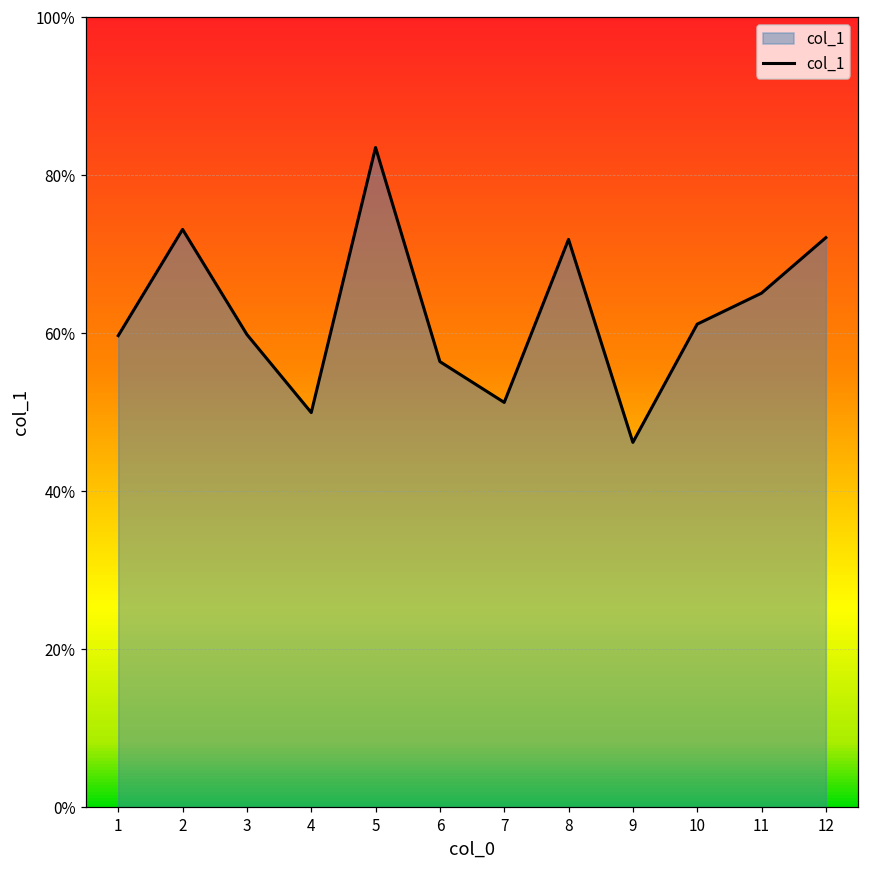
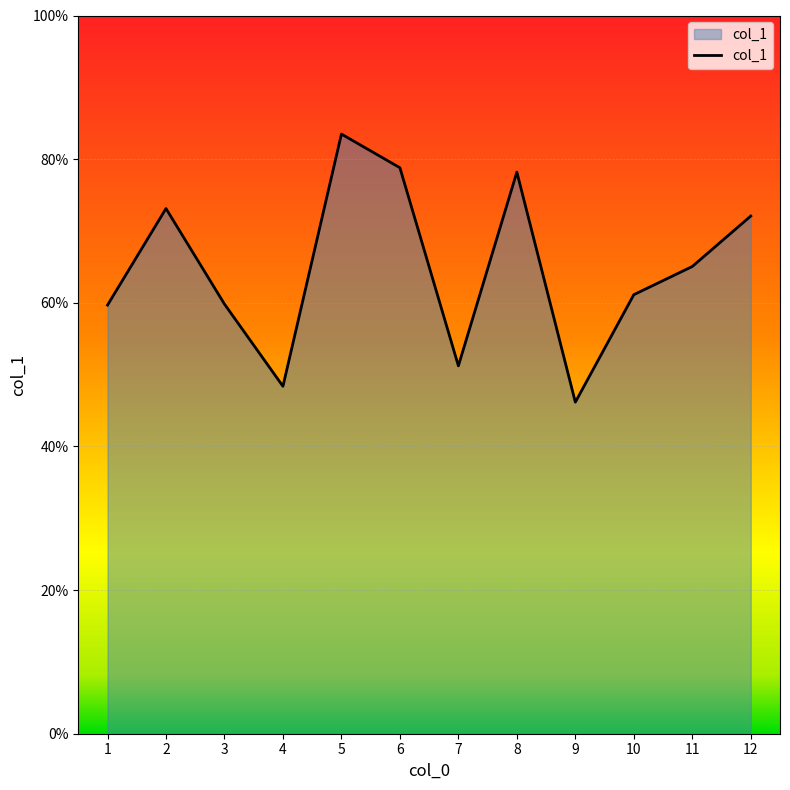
4: 50% -> 48%
6: 56% -> 79%
8: 72% -> 78%
